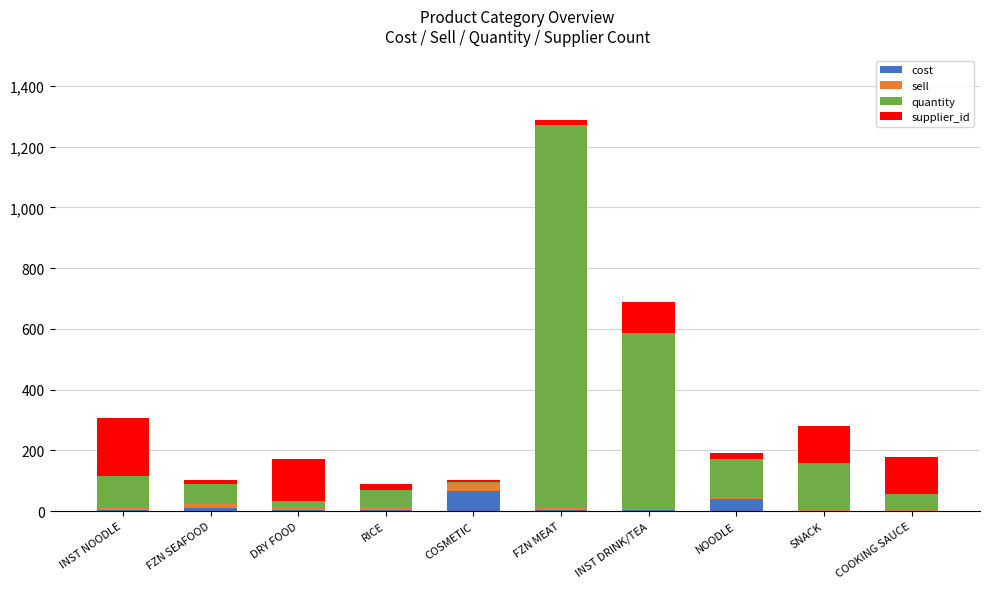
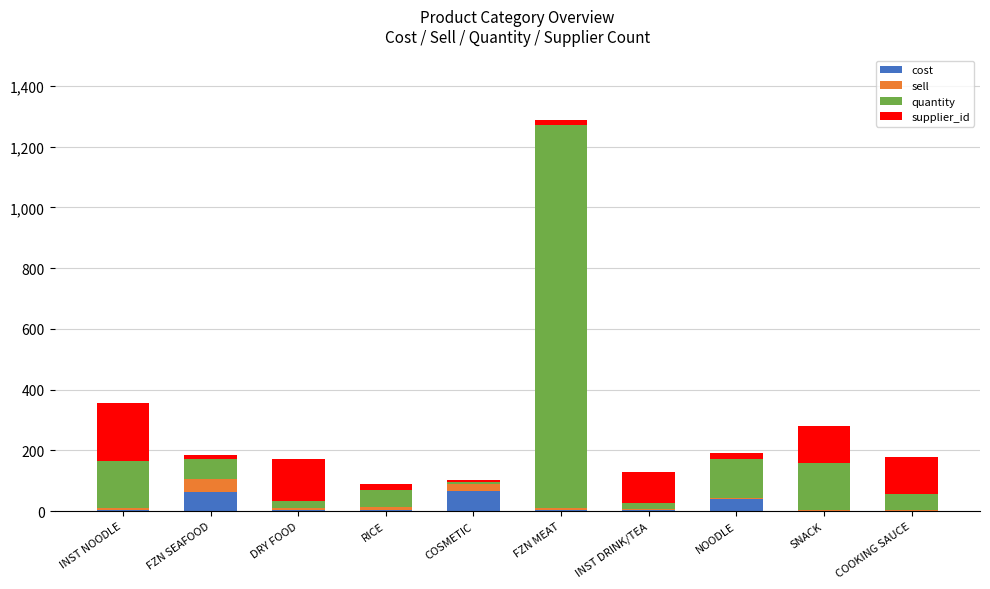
quantity, INST NOODLE: 110 -> 150
cost, FZN SEAFOOD: 10 -> 60
sell, FZN SEAFOOD: 10 -> 40
quantity, INST DRINK/TEA: 580 -> 20
